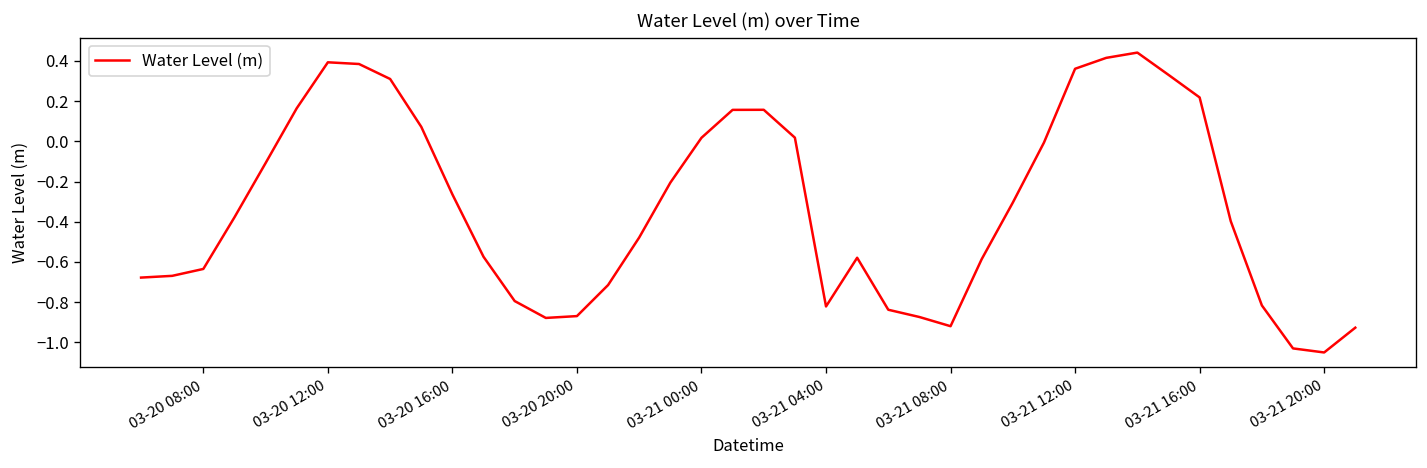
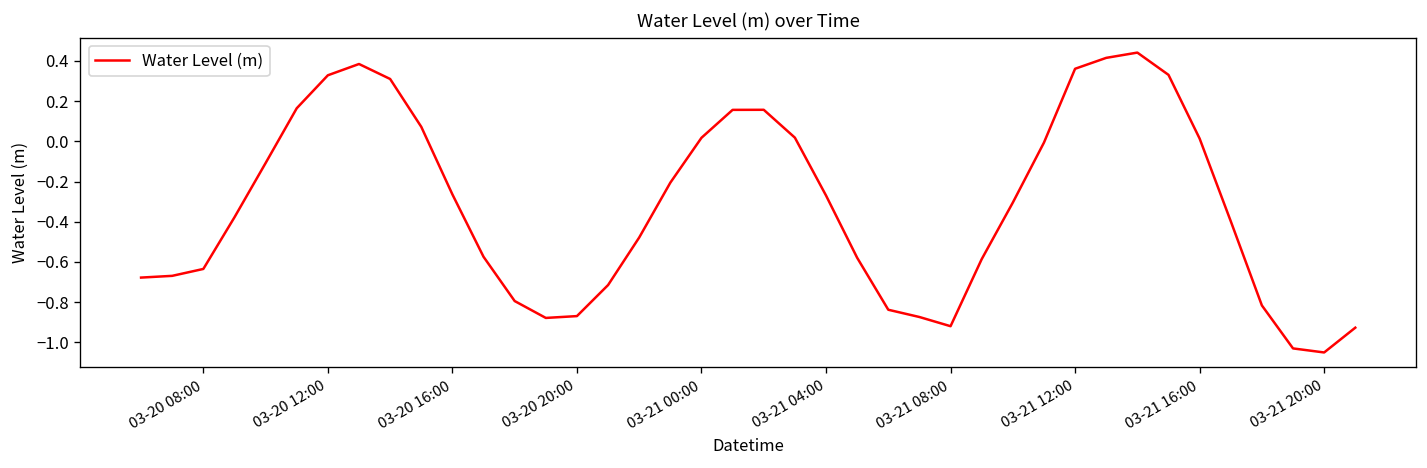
03-20 12:00: 0.39 -> 0.33
03-21 04:00: -0.82 -> -0.27
03-21 16:00: 0.22 -> 0.01
